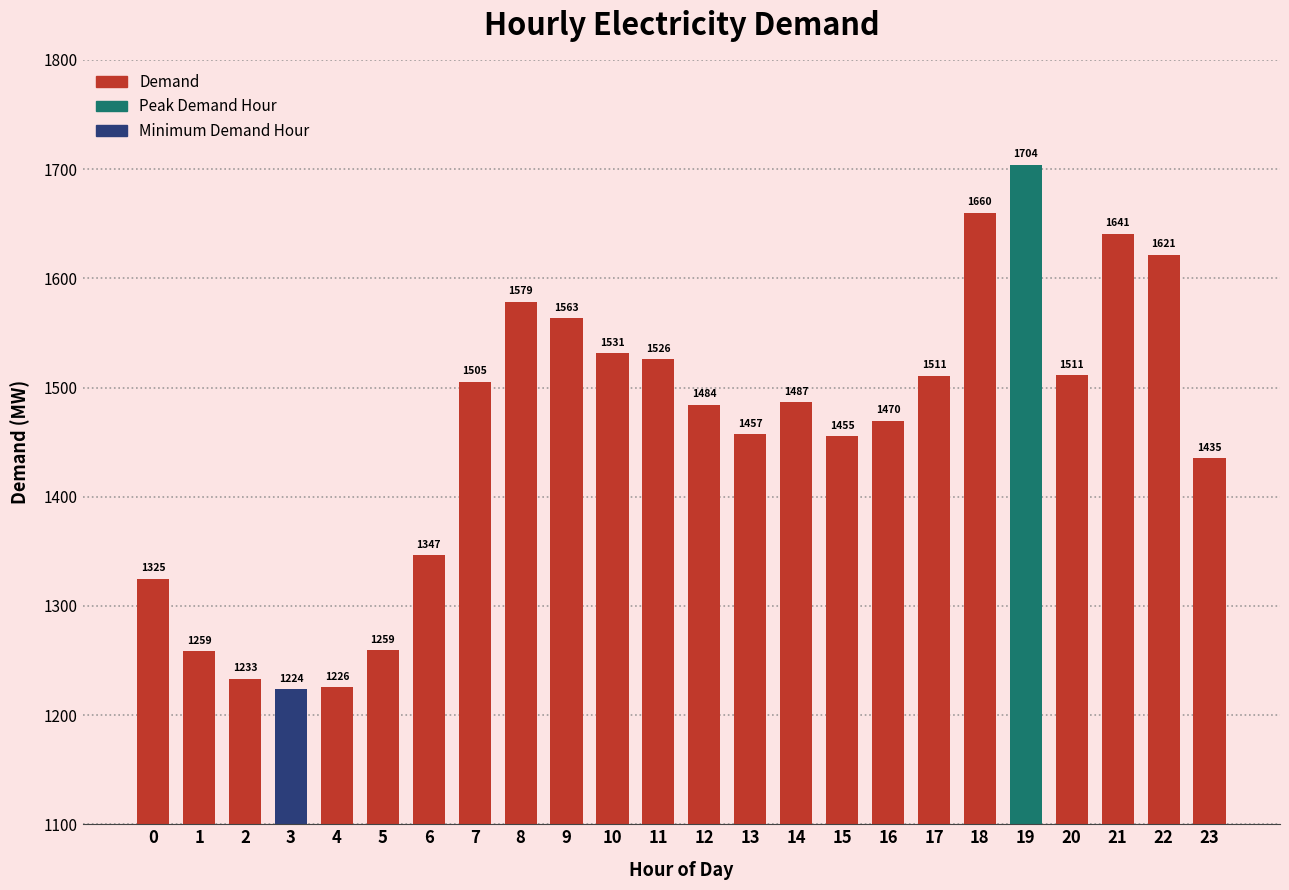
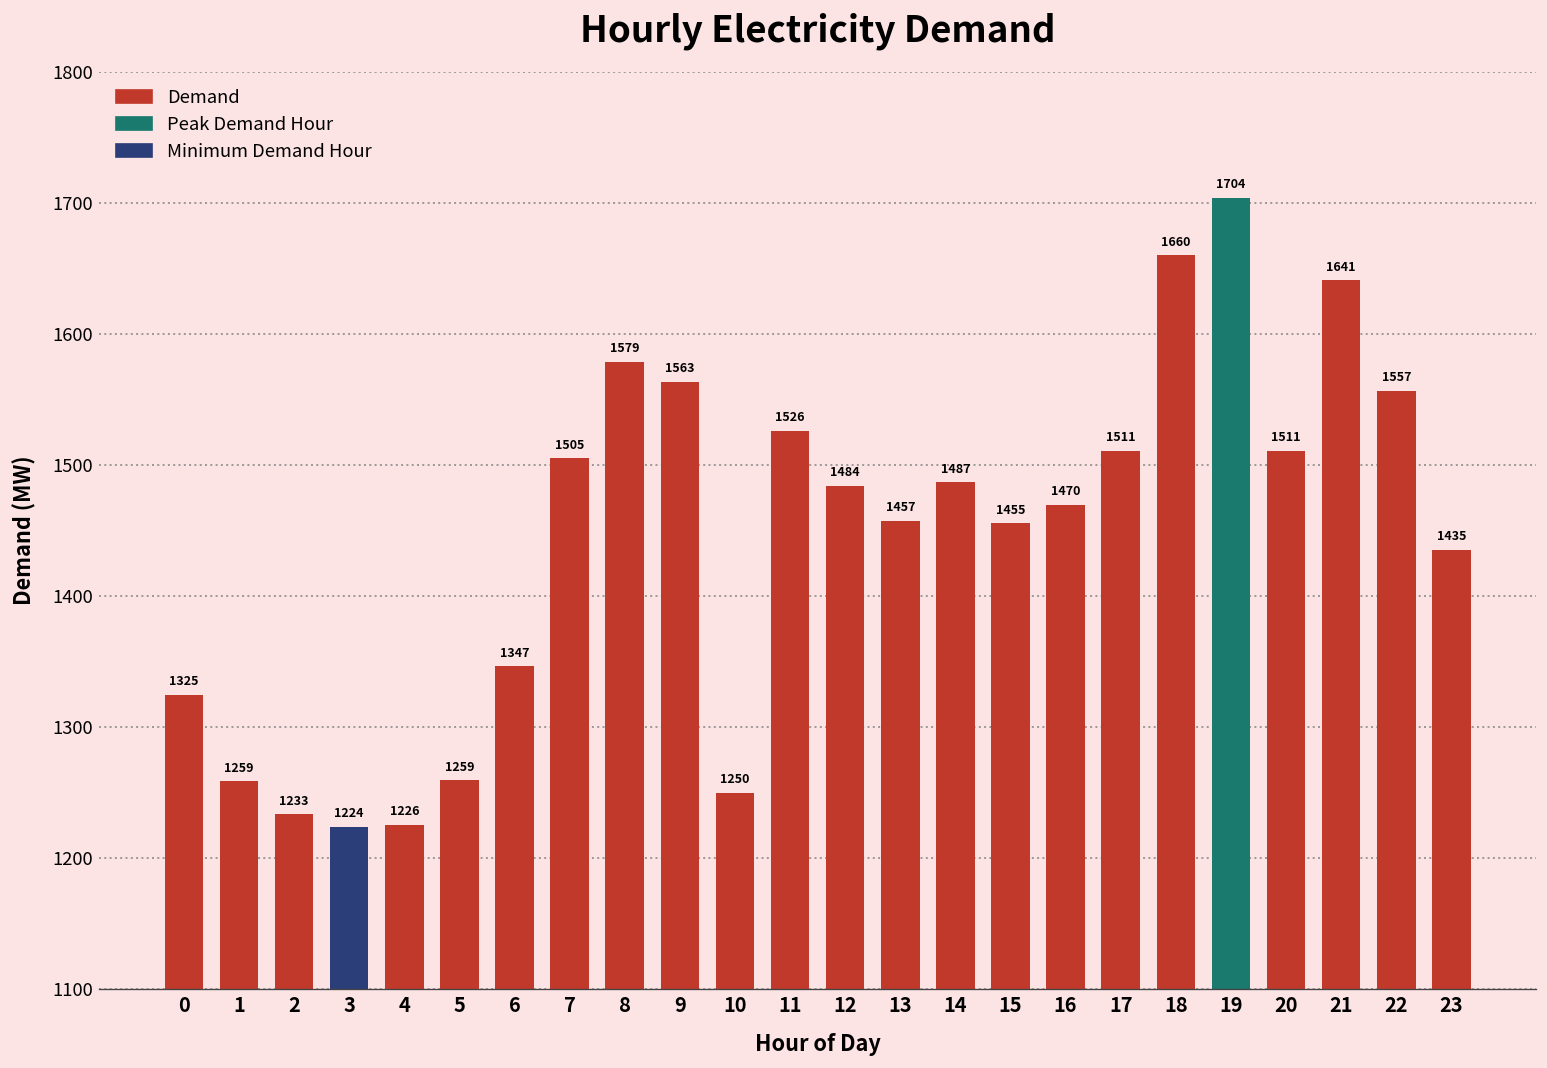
10: 1531 -> 1250
22: 1621 -> 1557
